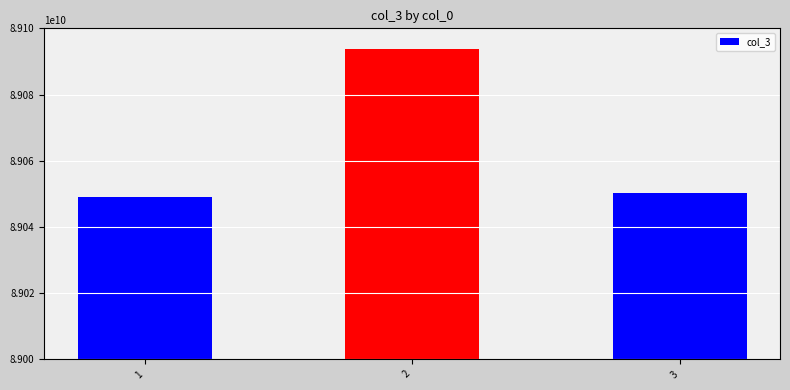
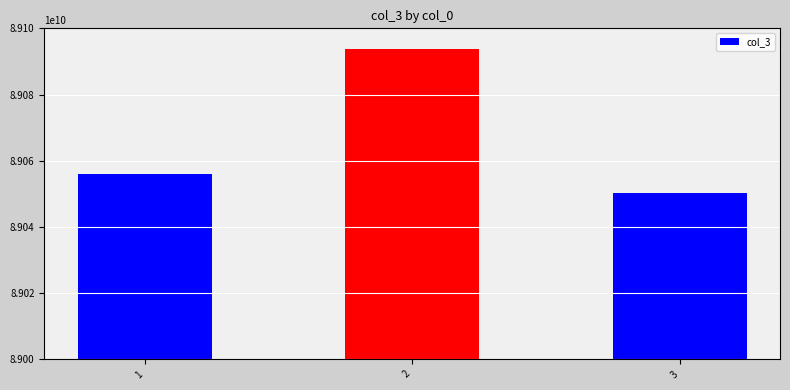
1: 89049000000 -> 89056000000
